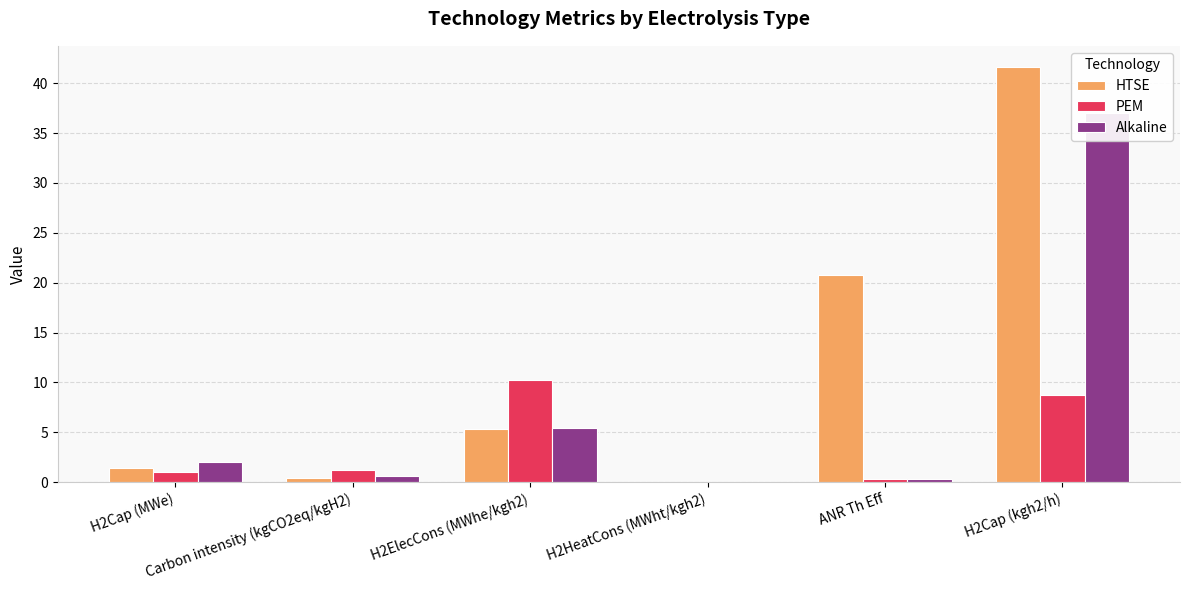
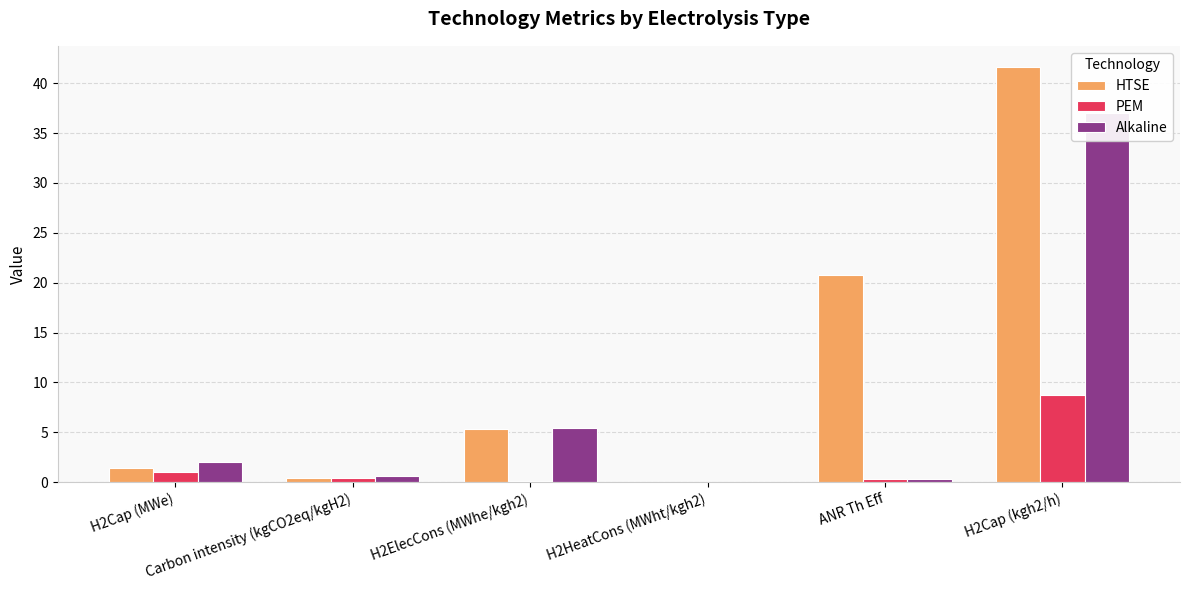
PEM, Carbon intensity (kgCO2eq/kgH2): 1 -> 0
PEM, H2ElecCons (MWhe/kgh2): 10 -> 0
